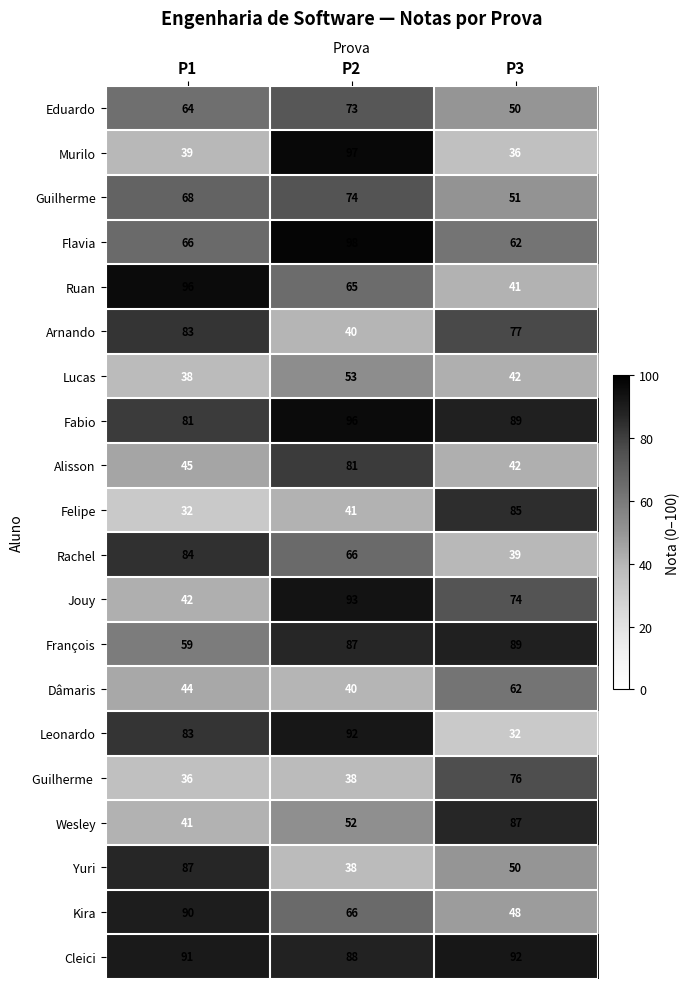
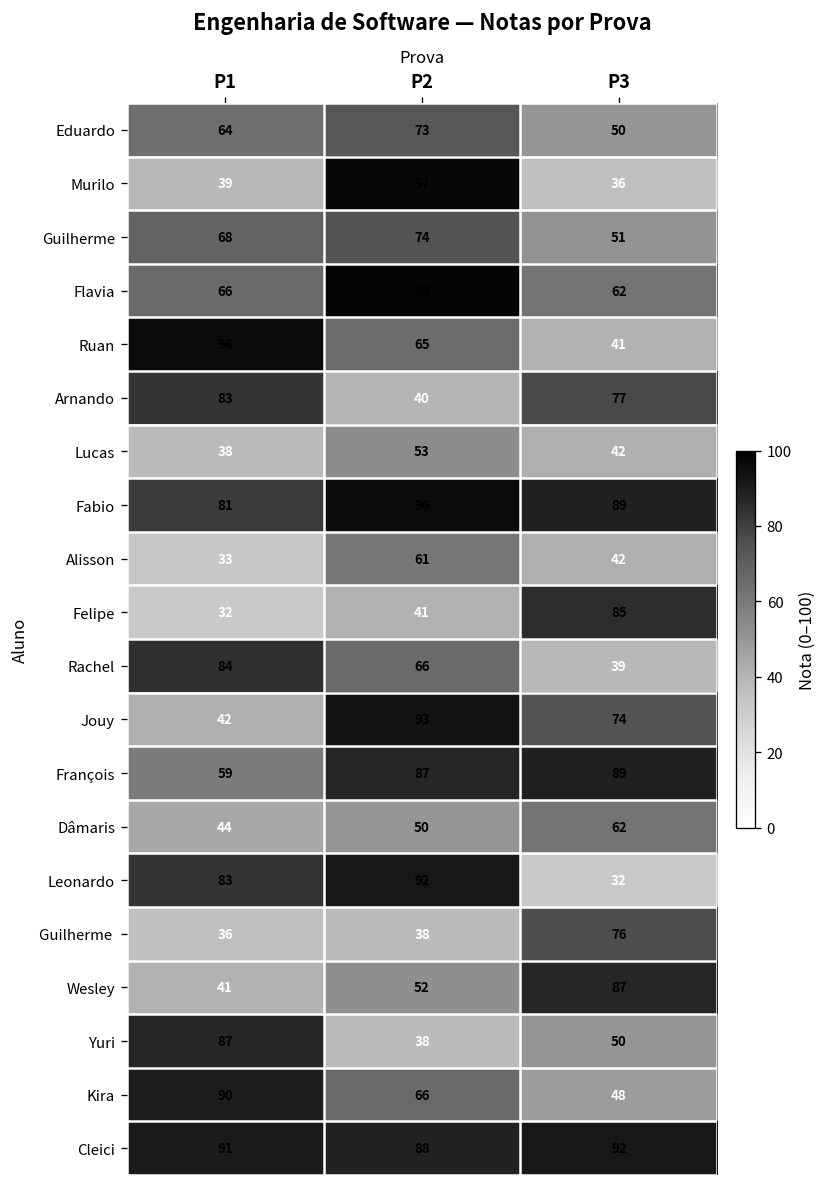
Alisson, P1: 45 -> 33
Alisson, P2: 81 -> 61
Dâmaris, P2: 40 -> 50
